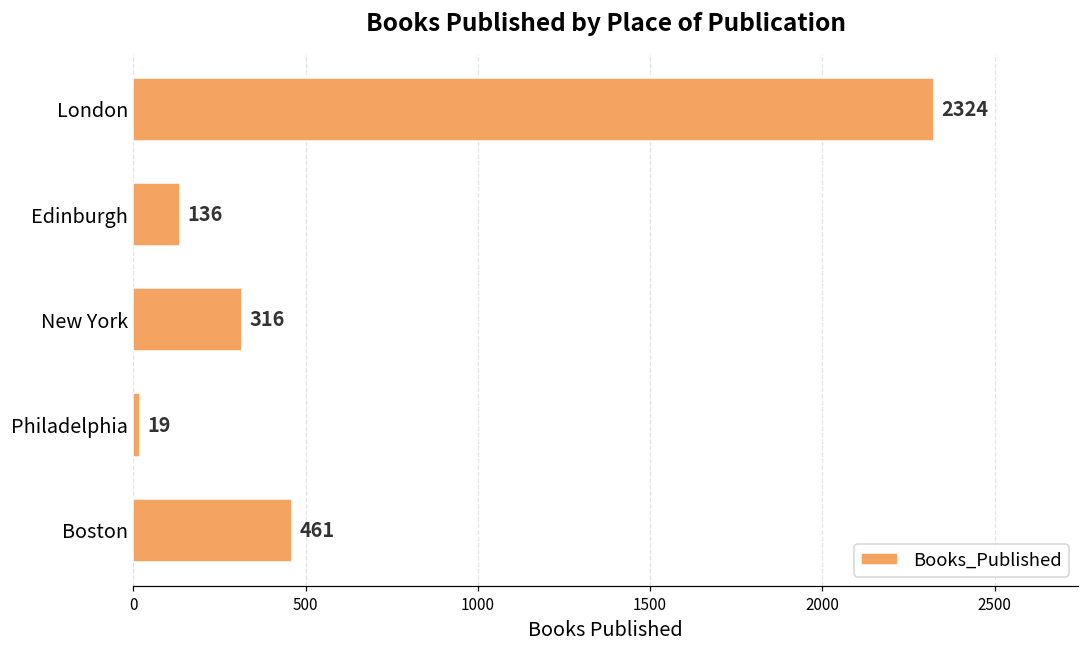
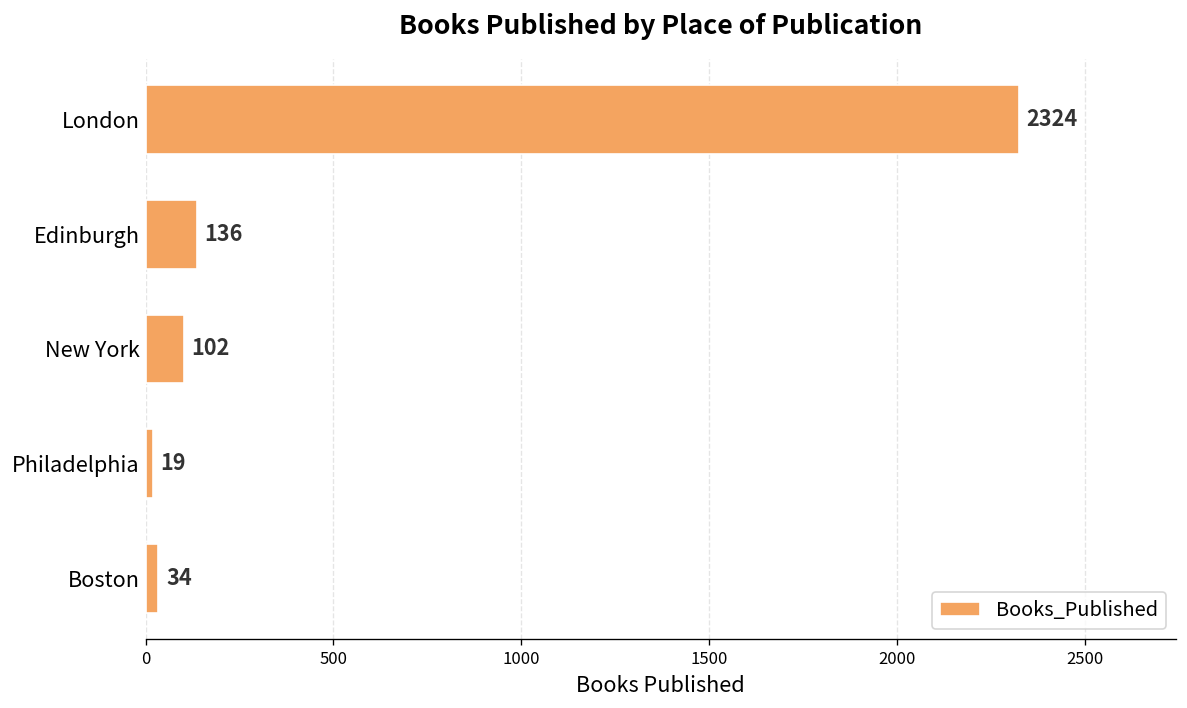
New York: 316 -> 102
Boston: 461 -> 34
